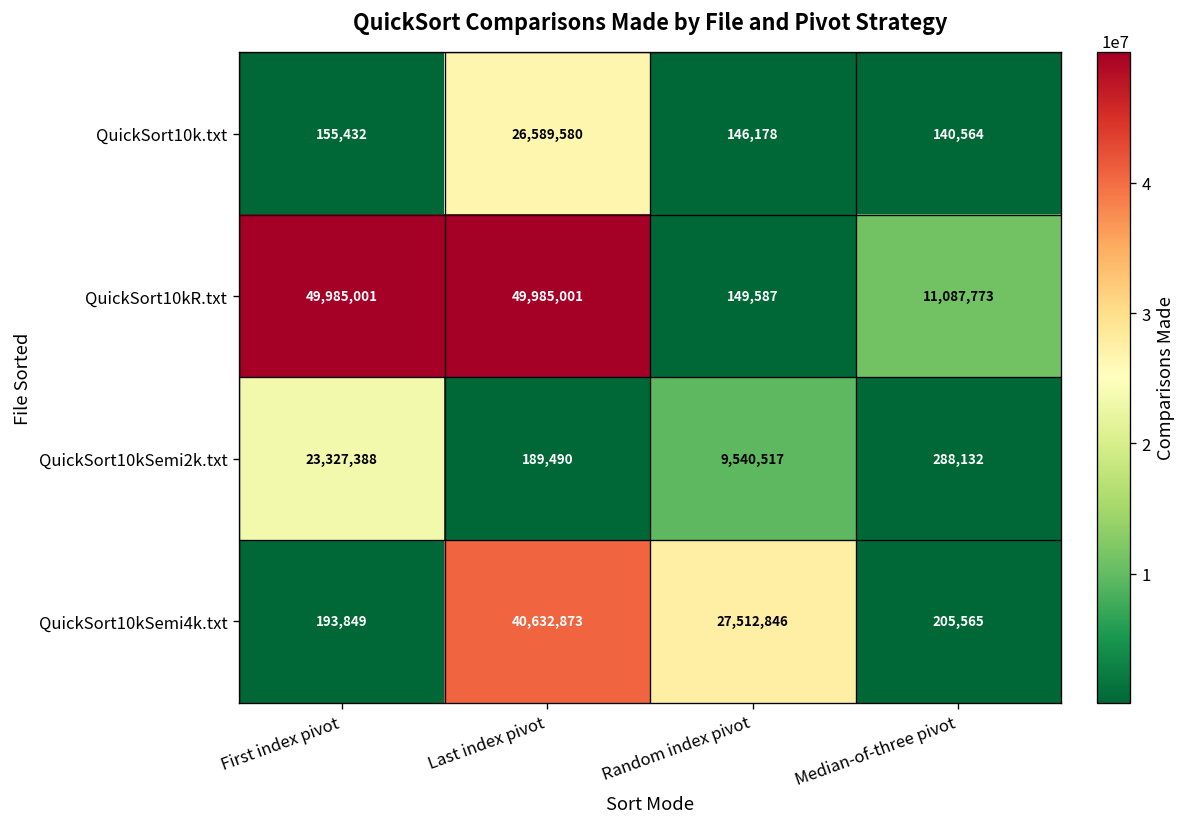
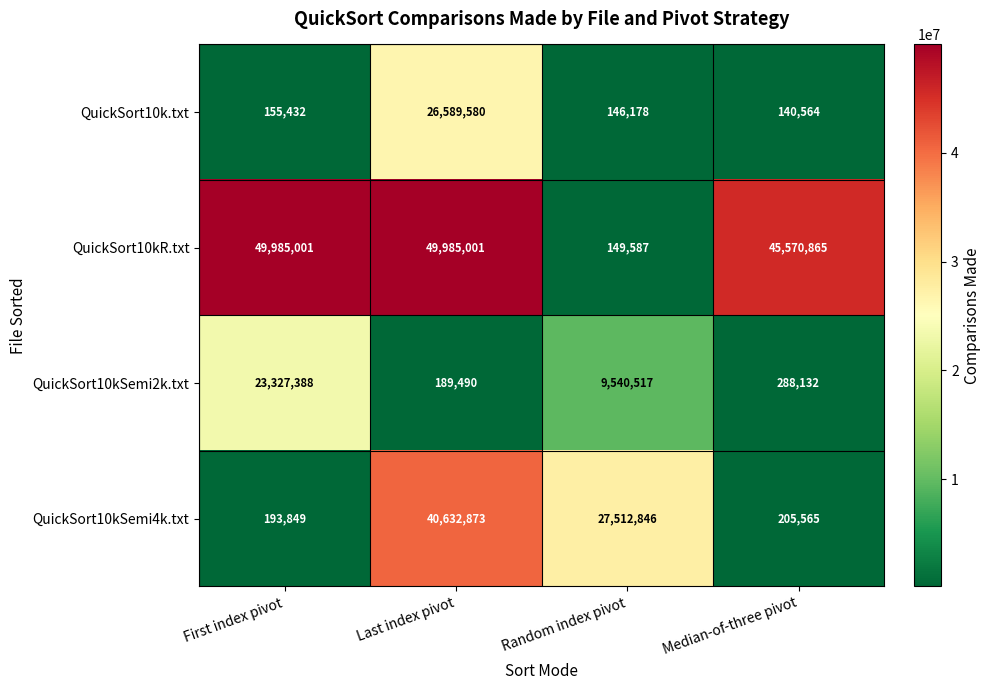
QuickSort10kR.txt, Median-of-three pivot: 11,087,773 -> 45,570,865
